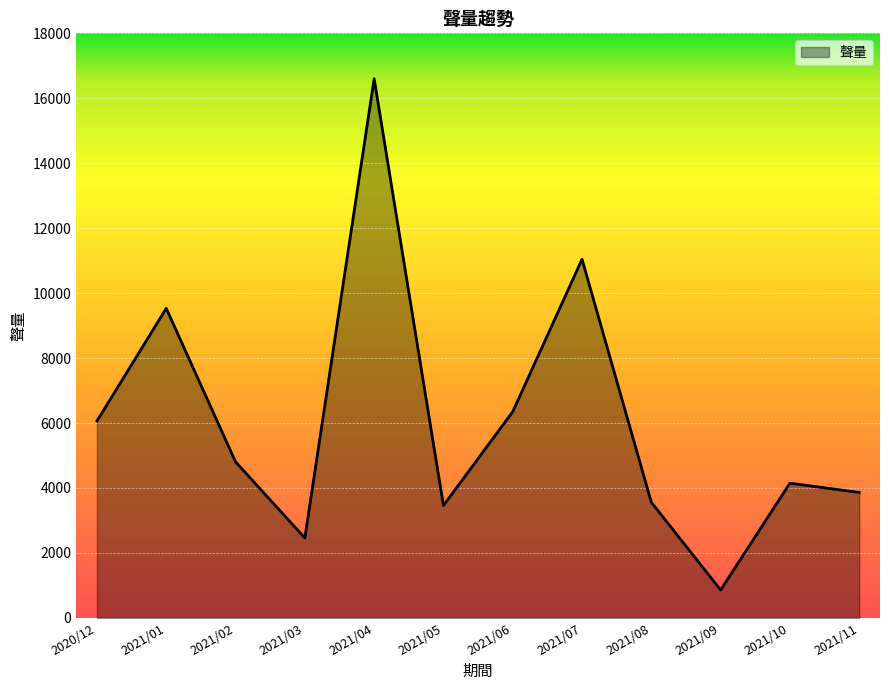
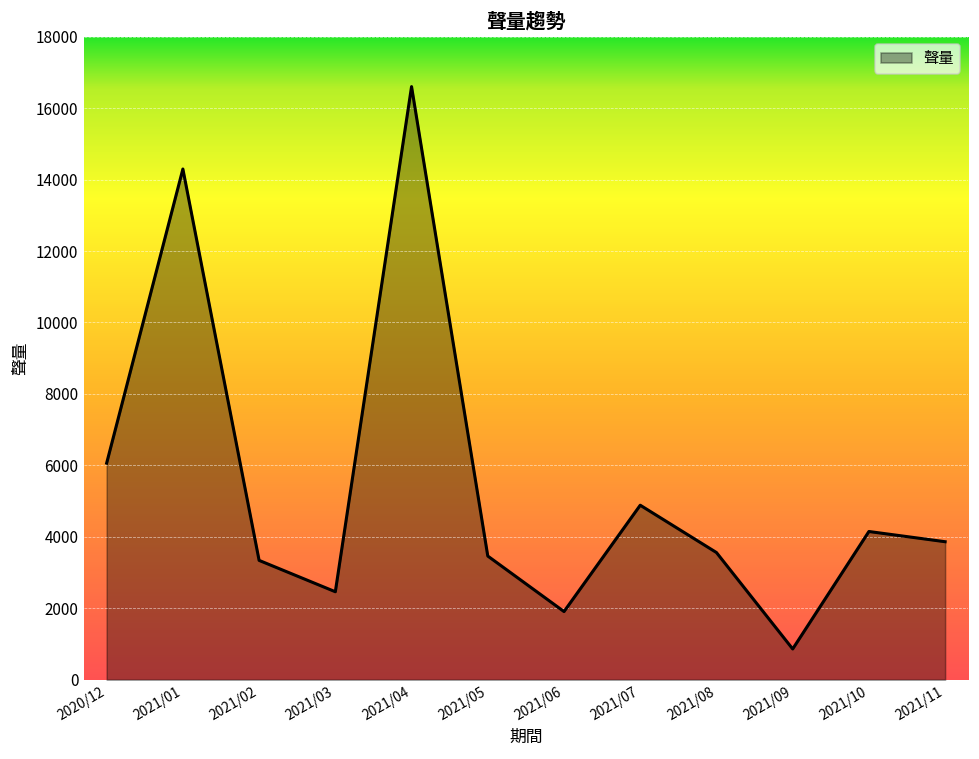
2021/01: 9500 -> 14300
2021/02: 4800 -> 3300
2021/06: 6300 -> 1900
2021/07: 11000 -> 4900
